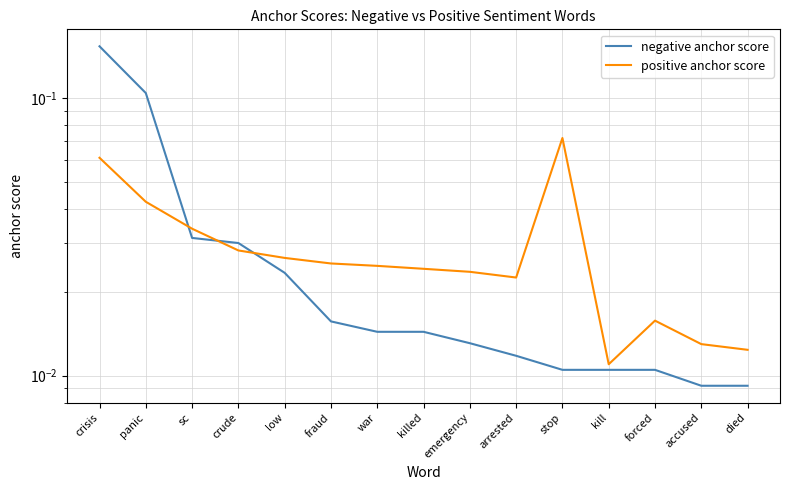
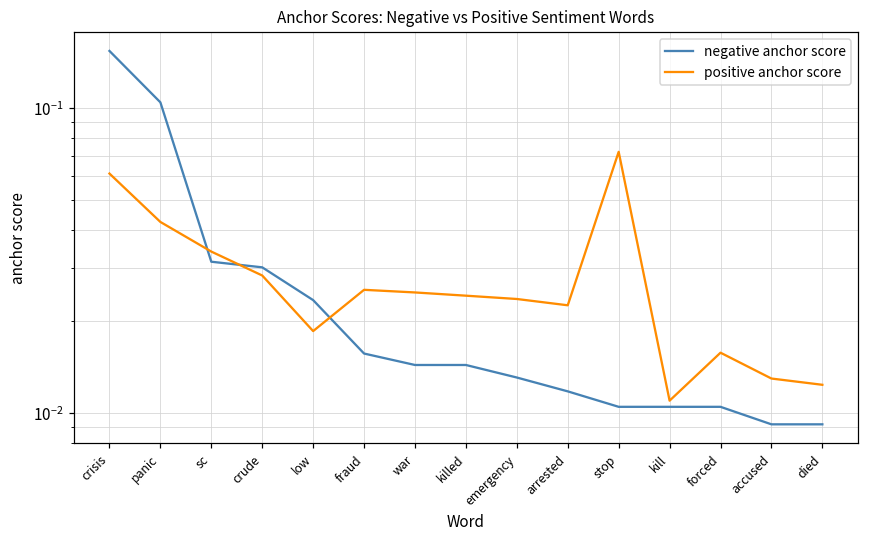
positive anchor score, low: 0.027 -> 0.019
